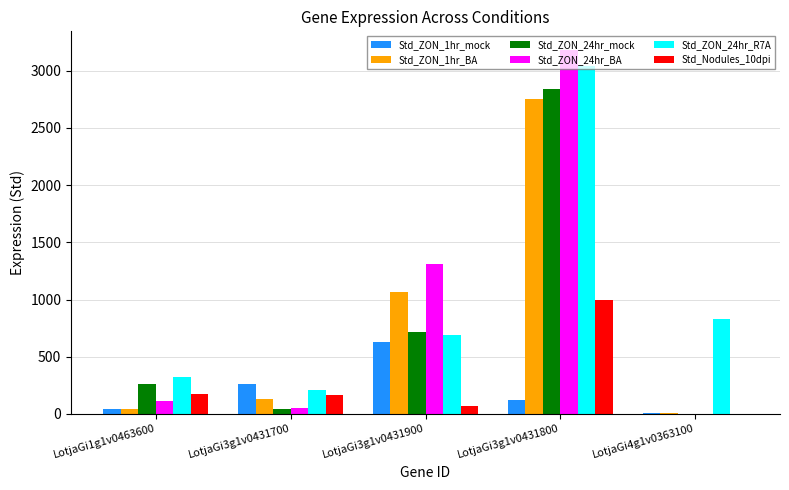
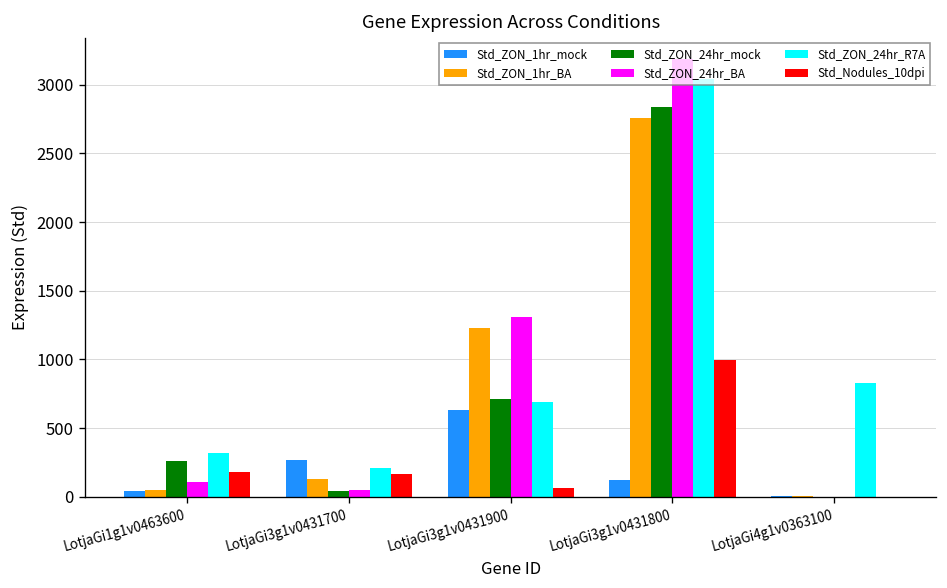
Std_ZON_1hr_BA, LotjaGi3g1v0431900: 1060 -> 1230
